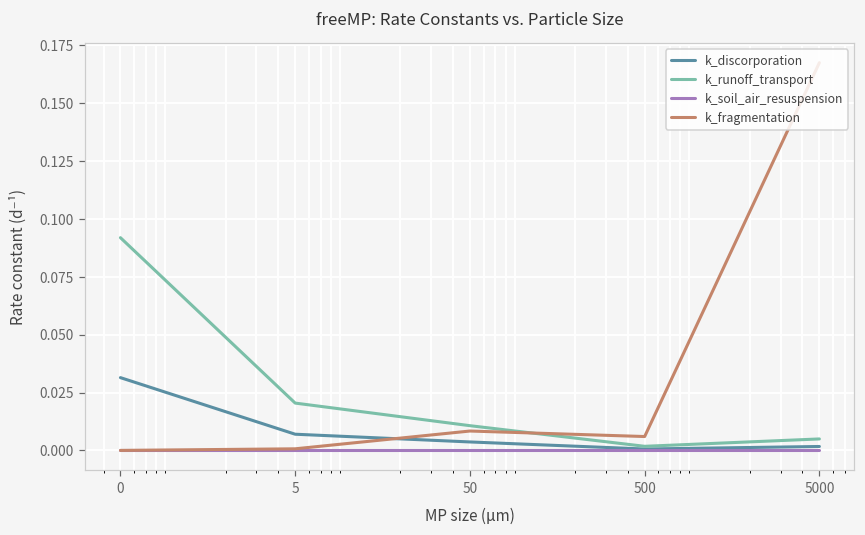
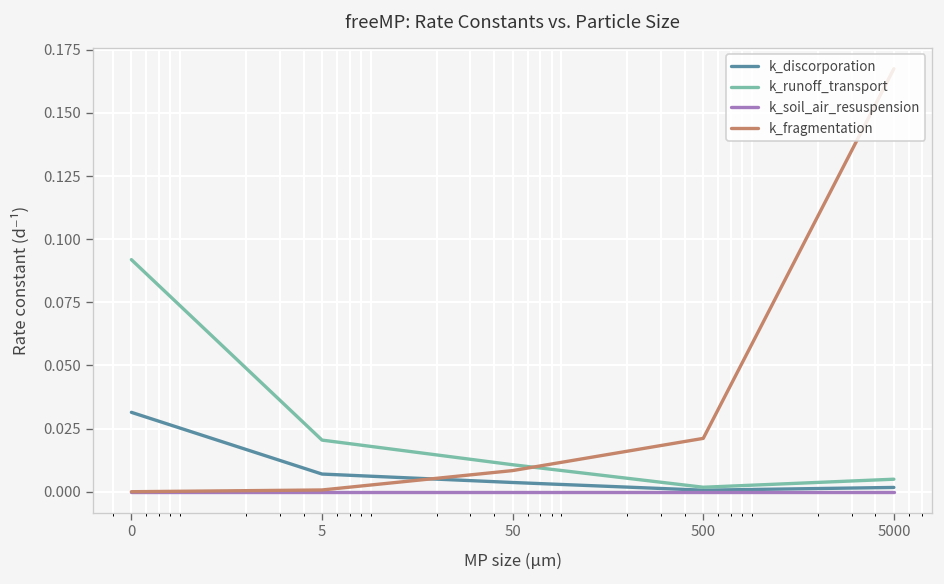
k_fragmentation, 500: 0.006 -> 0.021
